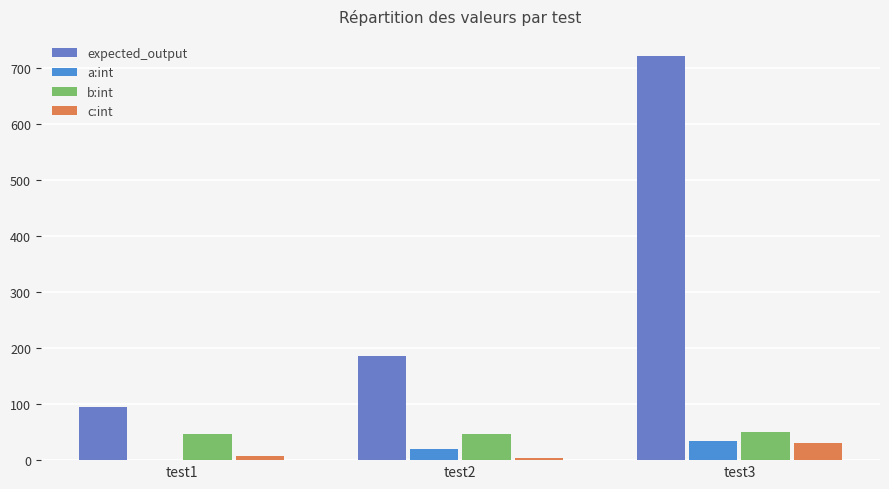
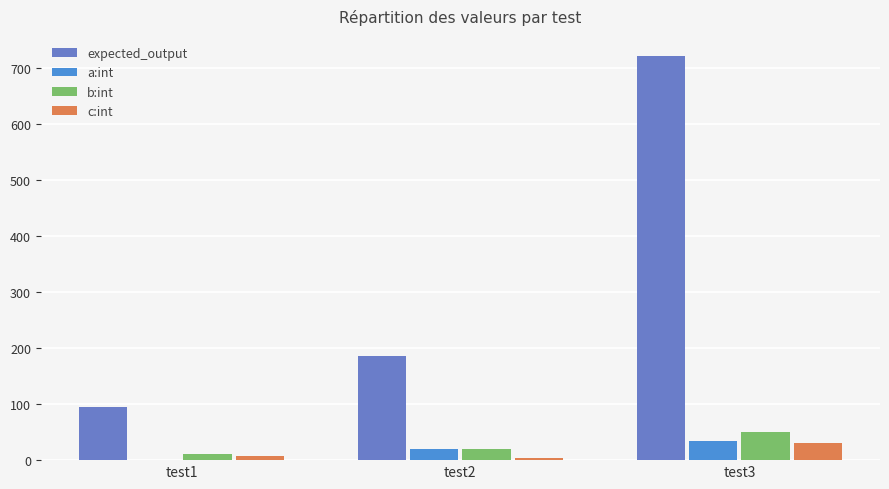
b:int, test1: 50 -> 10
b:int, test2: 50 -> 20
